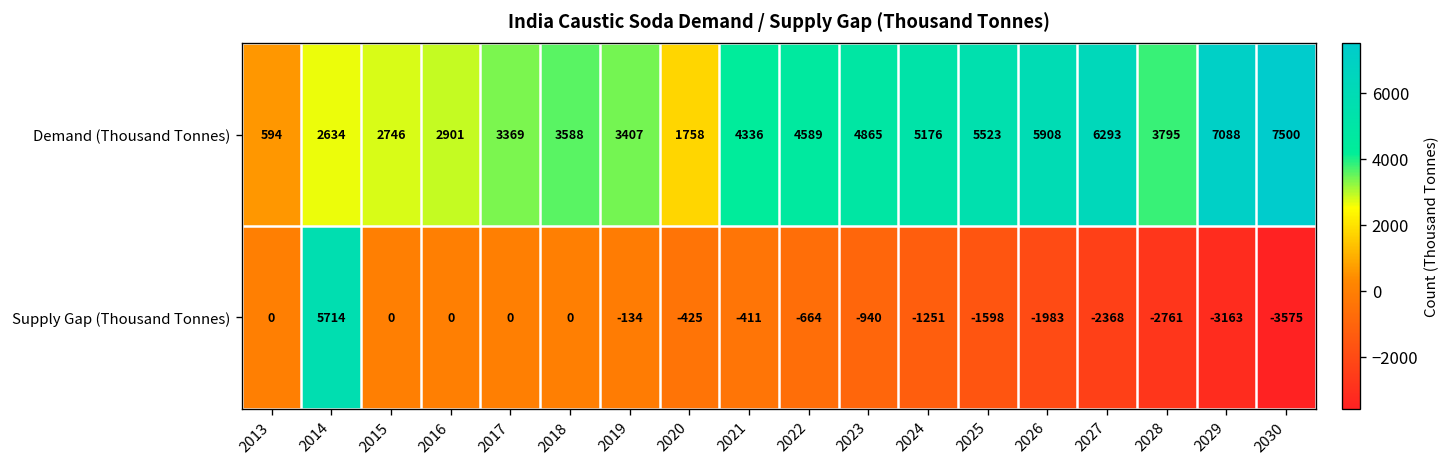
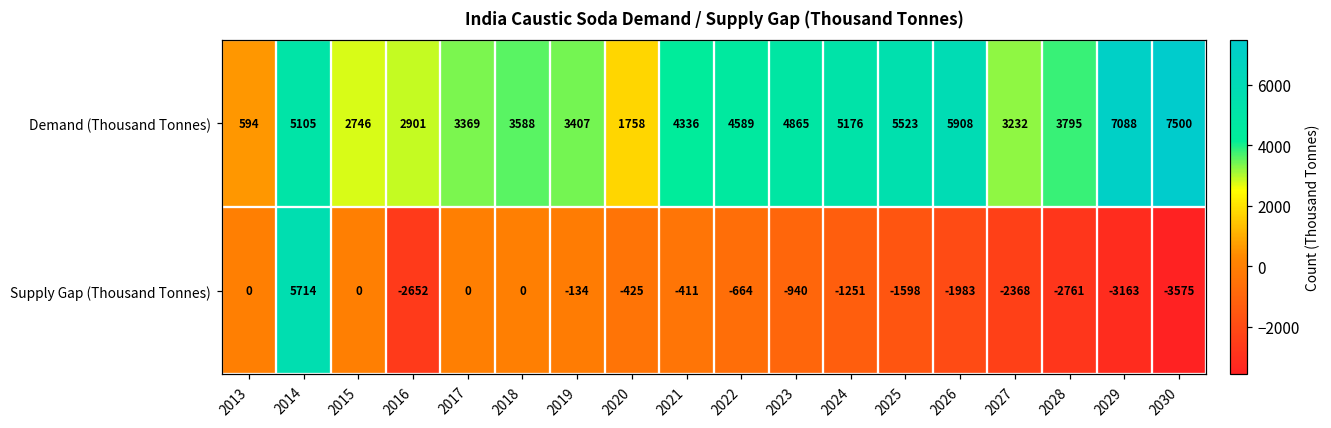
Demand (Thousand Tonnes), 2014: 2634 -> 5105
Demand (Thousand Tonnes), 2027: 6293 -> 3232
Supply Gap (Thousand Tonnes), 2016: 0 -> -2652
